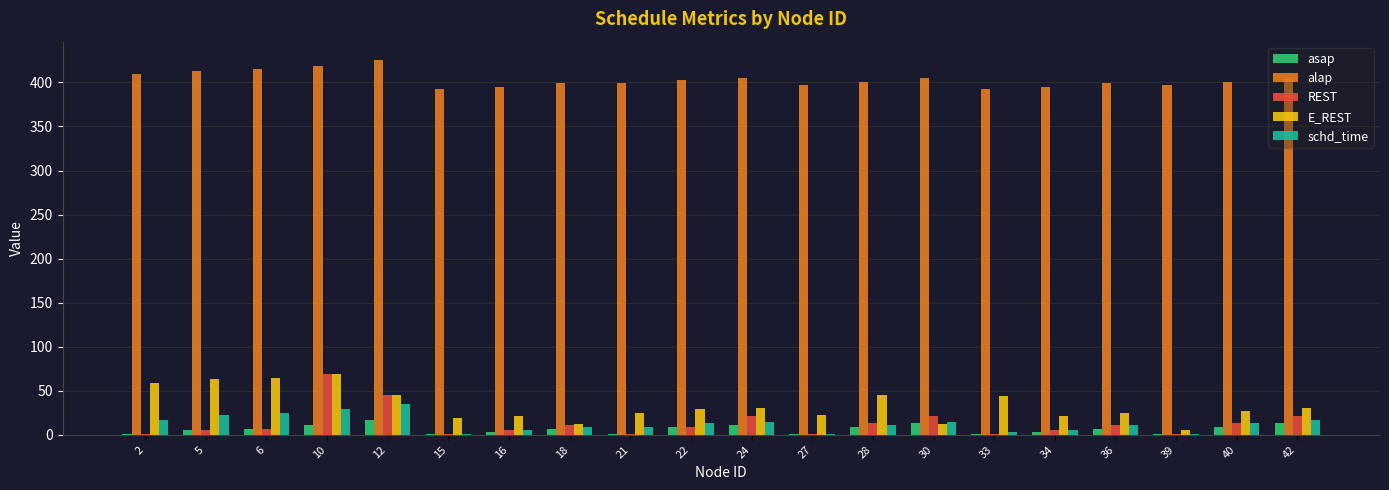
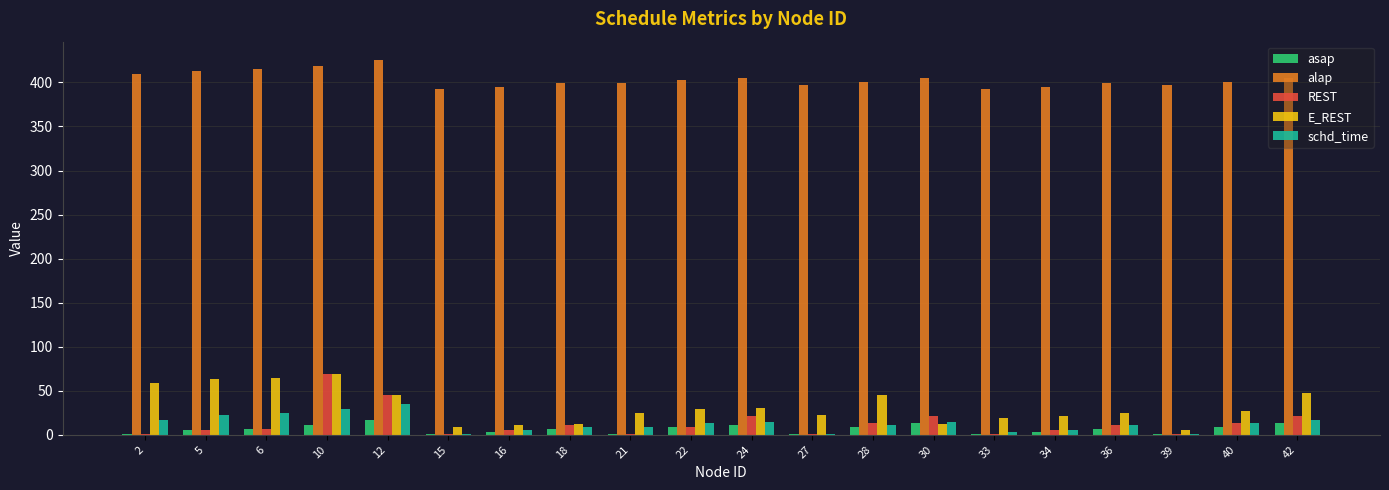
E_REST, 15: 20 -> 10
E_REST, 16: 20 -> 10
E_REST, 33: 40 -> 20
E_REST, 42: 30 -> 50
